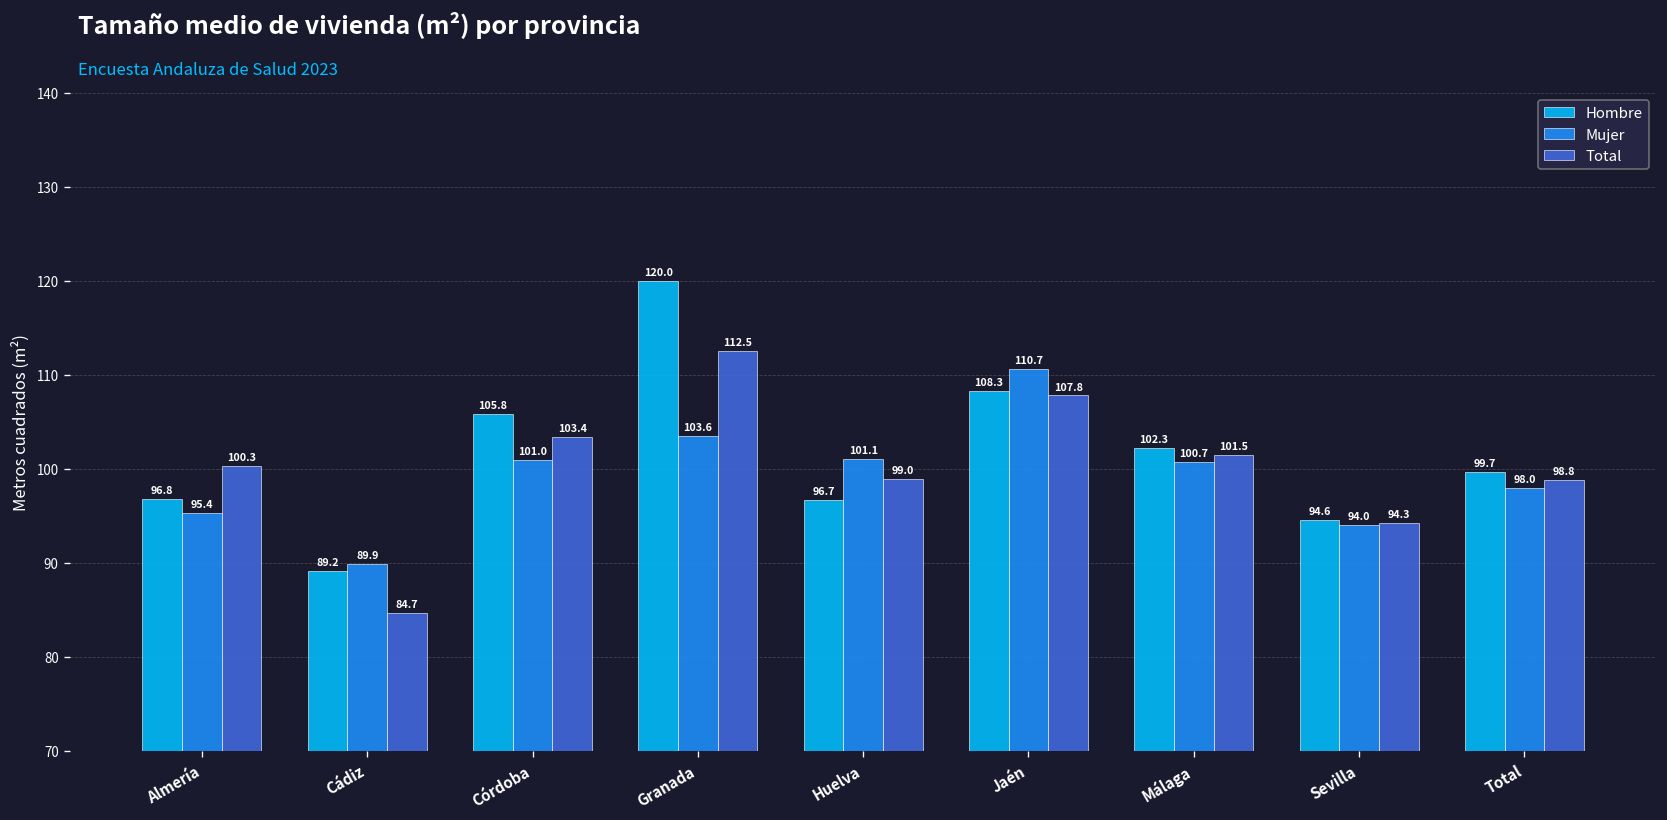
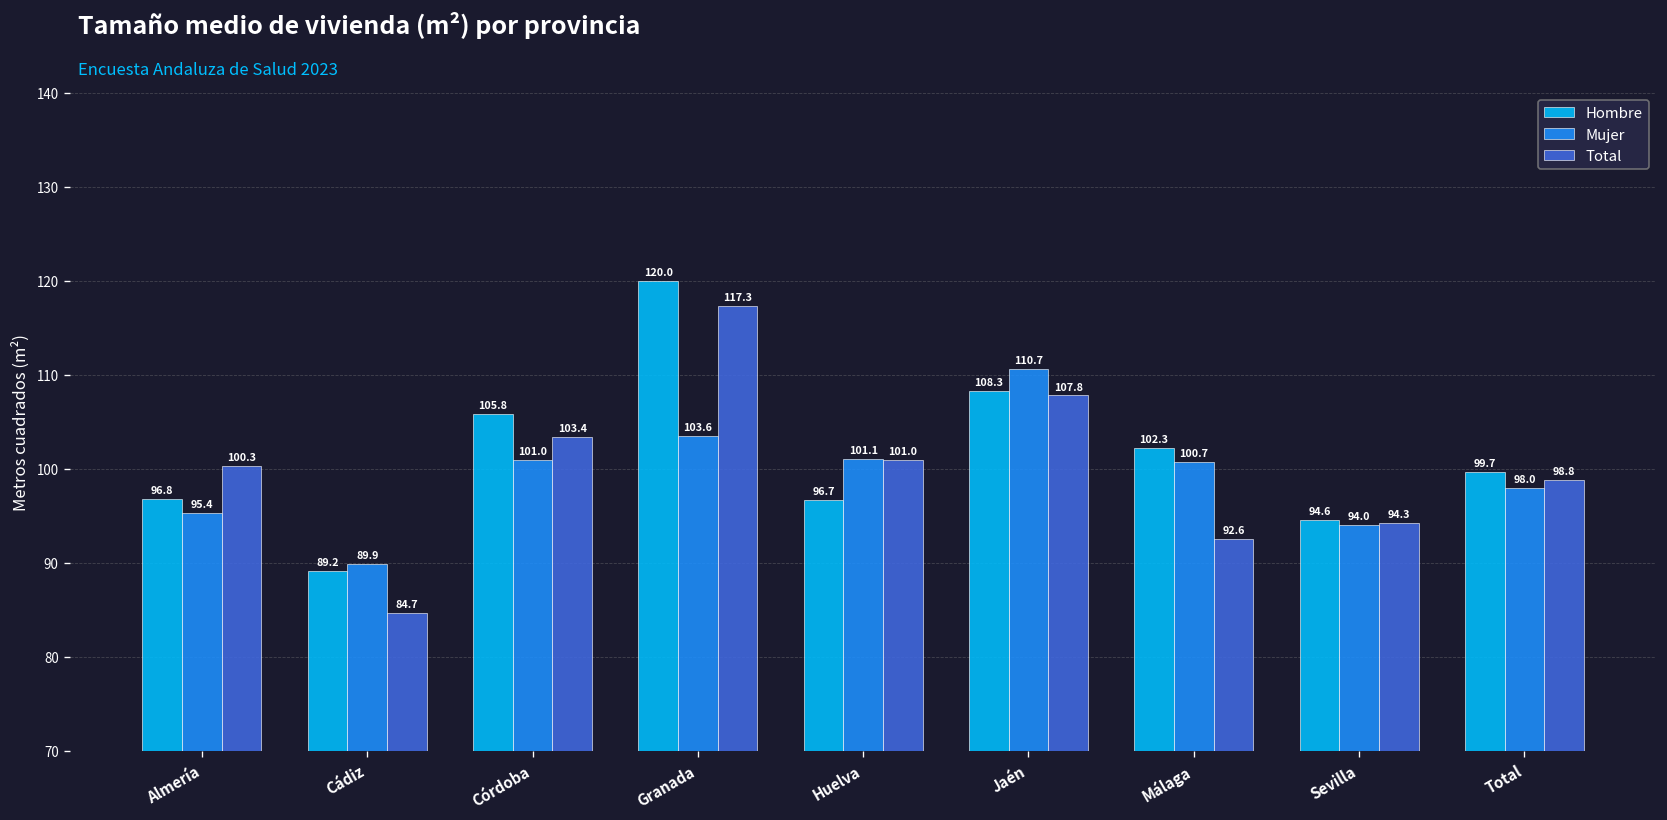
Total, Granada: 112.5 -> 117.3
Total, Huelva: 99.0 -> 101.0
Total, Málaga: 101.5 -> 92.6
